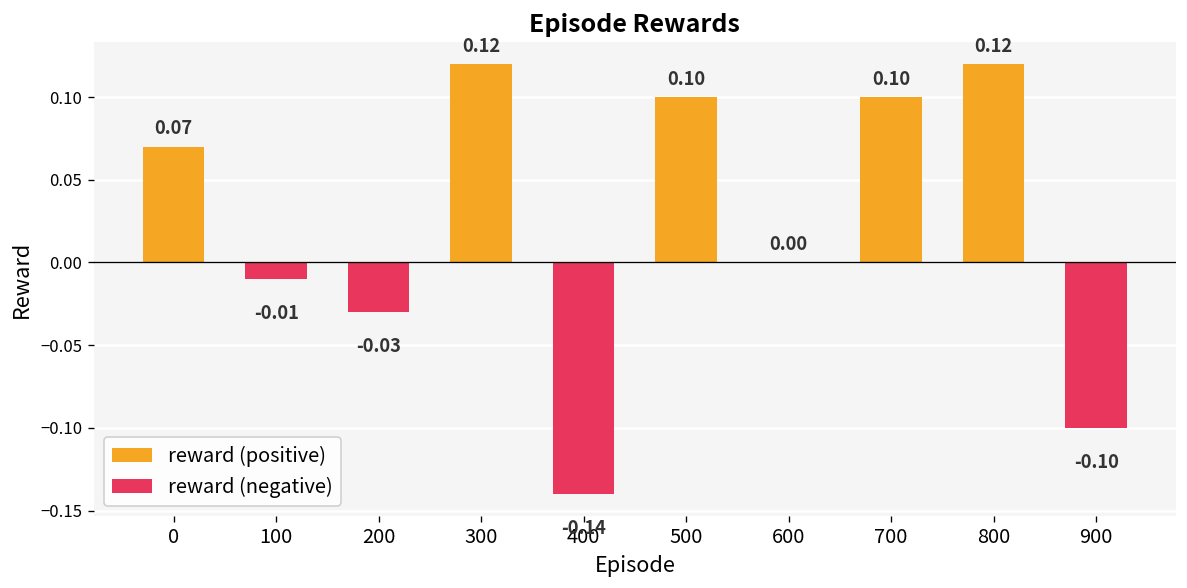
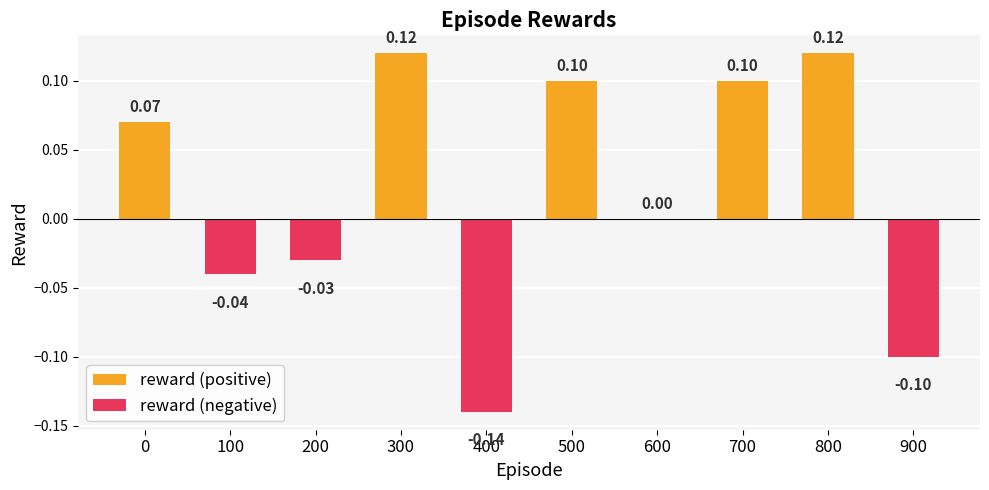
reward (negative), 100: -0.01 -> -0.04
